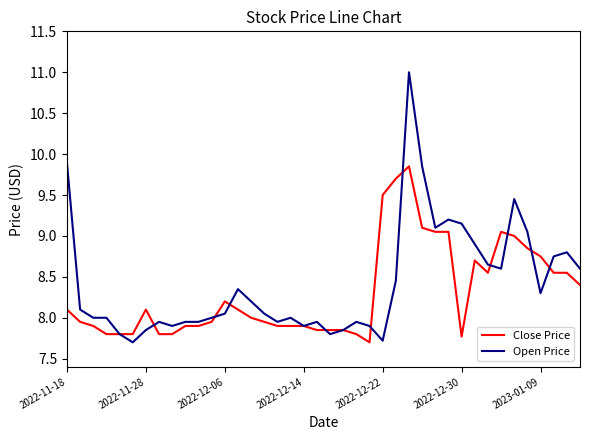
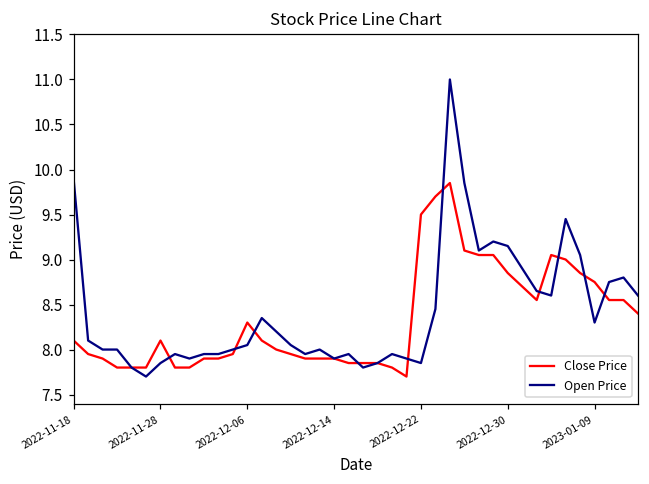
Close Price, 2022-12-06: 8.2 -> 8.3
Open Price, 2022-12-22: 7.7 -> 7.9
Close Price, 2022-12-30: 7.8 -> 8.9
